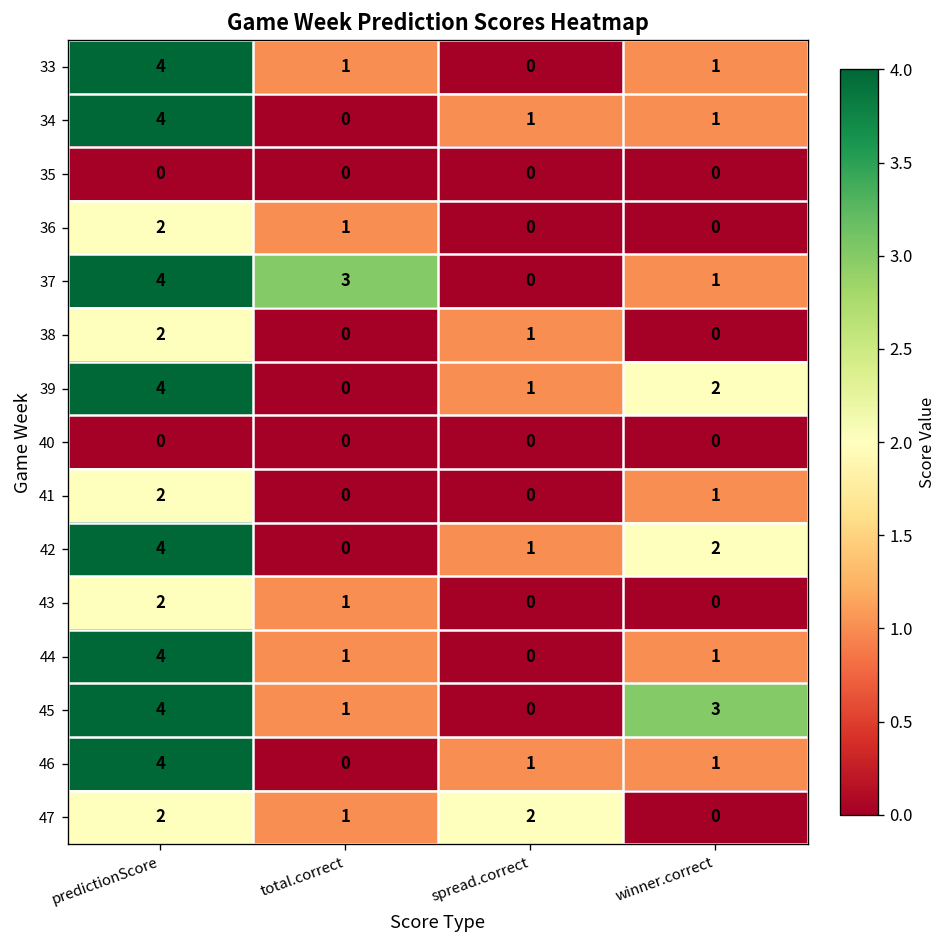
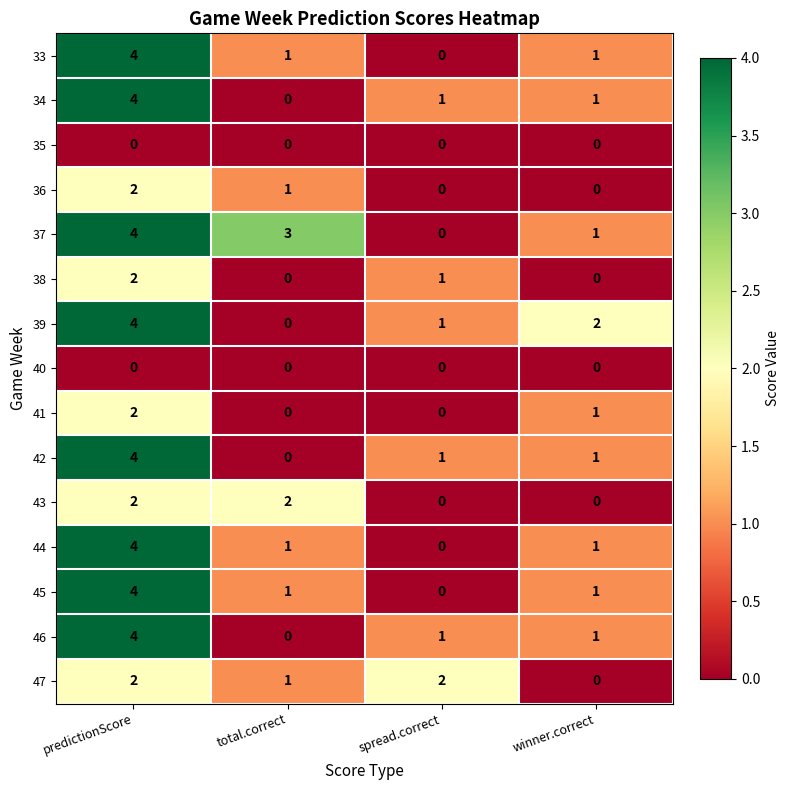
42, winner.correct: 2 -> 1
43, total.correct: 1 -> 2
45, winner.correct: 3 -> 1
